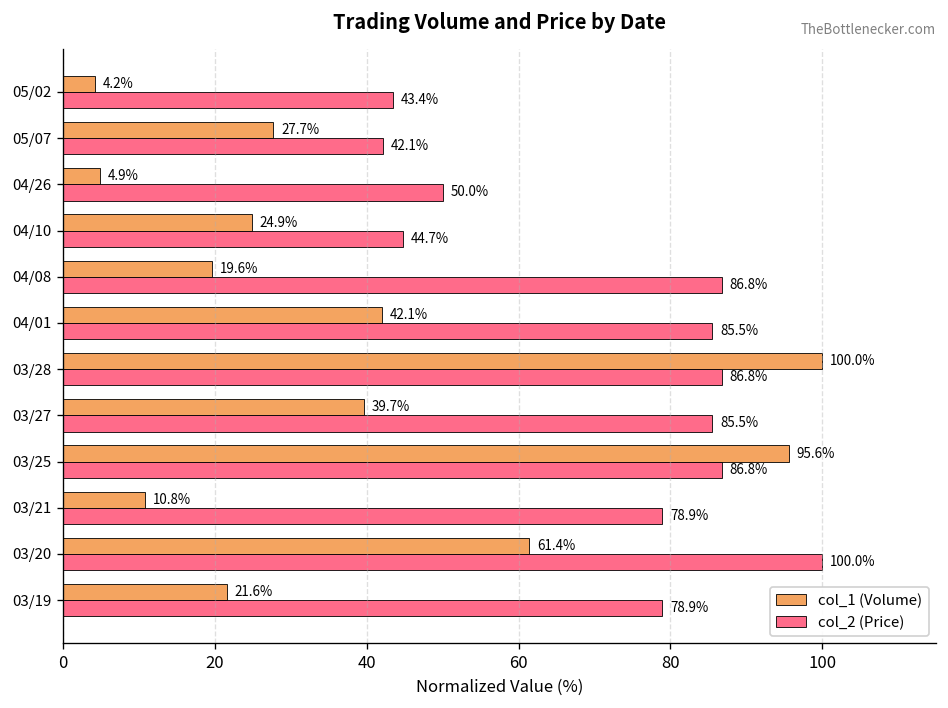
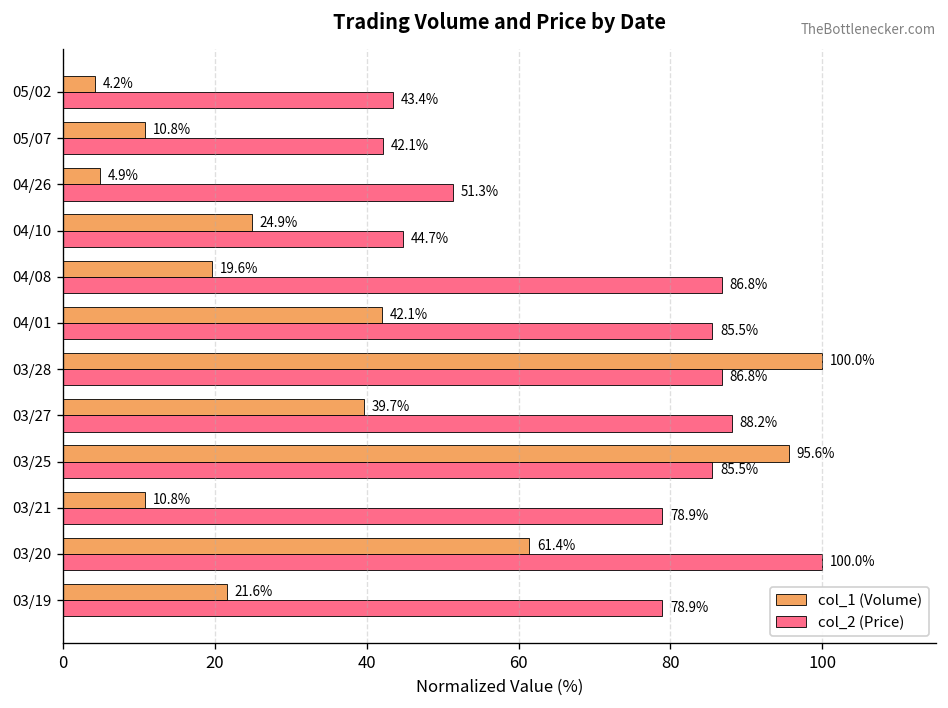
col_1 (Volume), 05/07: 27.7% -> 10.8%
col_2 (Price), 04/26: 50.0% -> 51.3%
col_2 (Price), 03/27: 85.5% -> 88.2%
col_2 (Price), 03/25: 86.8% -> 85.5%
